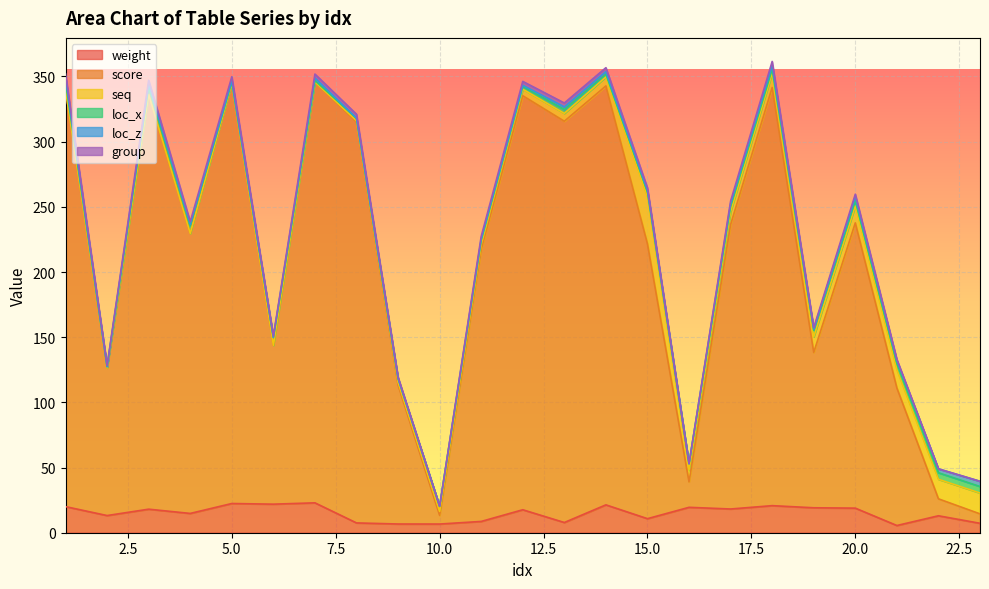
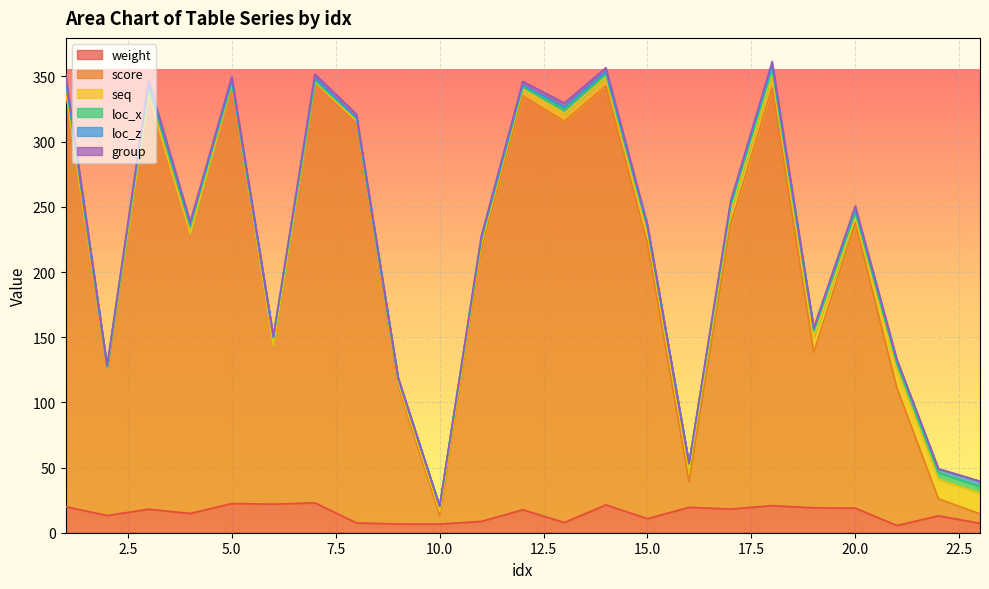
seq, 15.0: 36 -> 8
seq, 20.0: 13 -> 4
